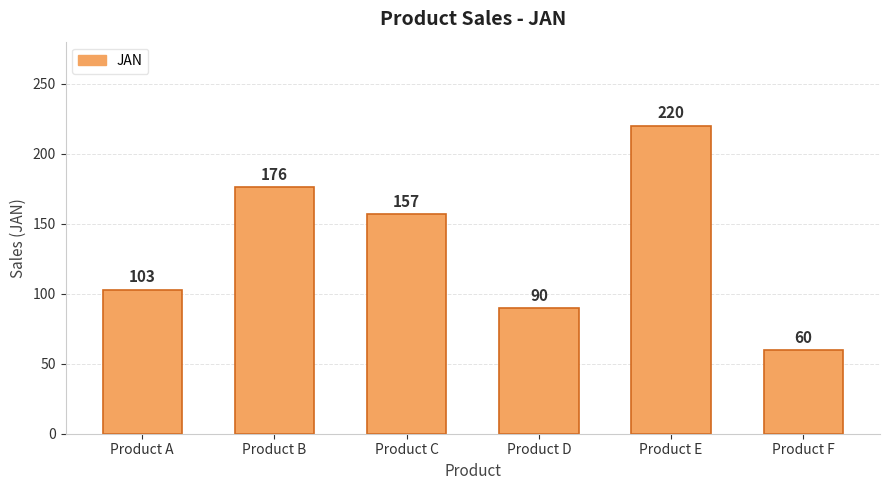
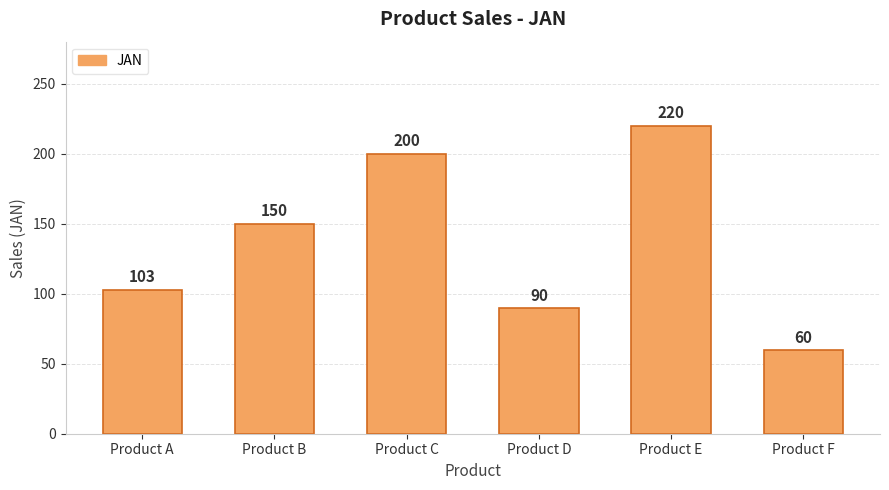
Product B: 176 -> 150
Product C: 157 -> 200
